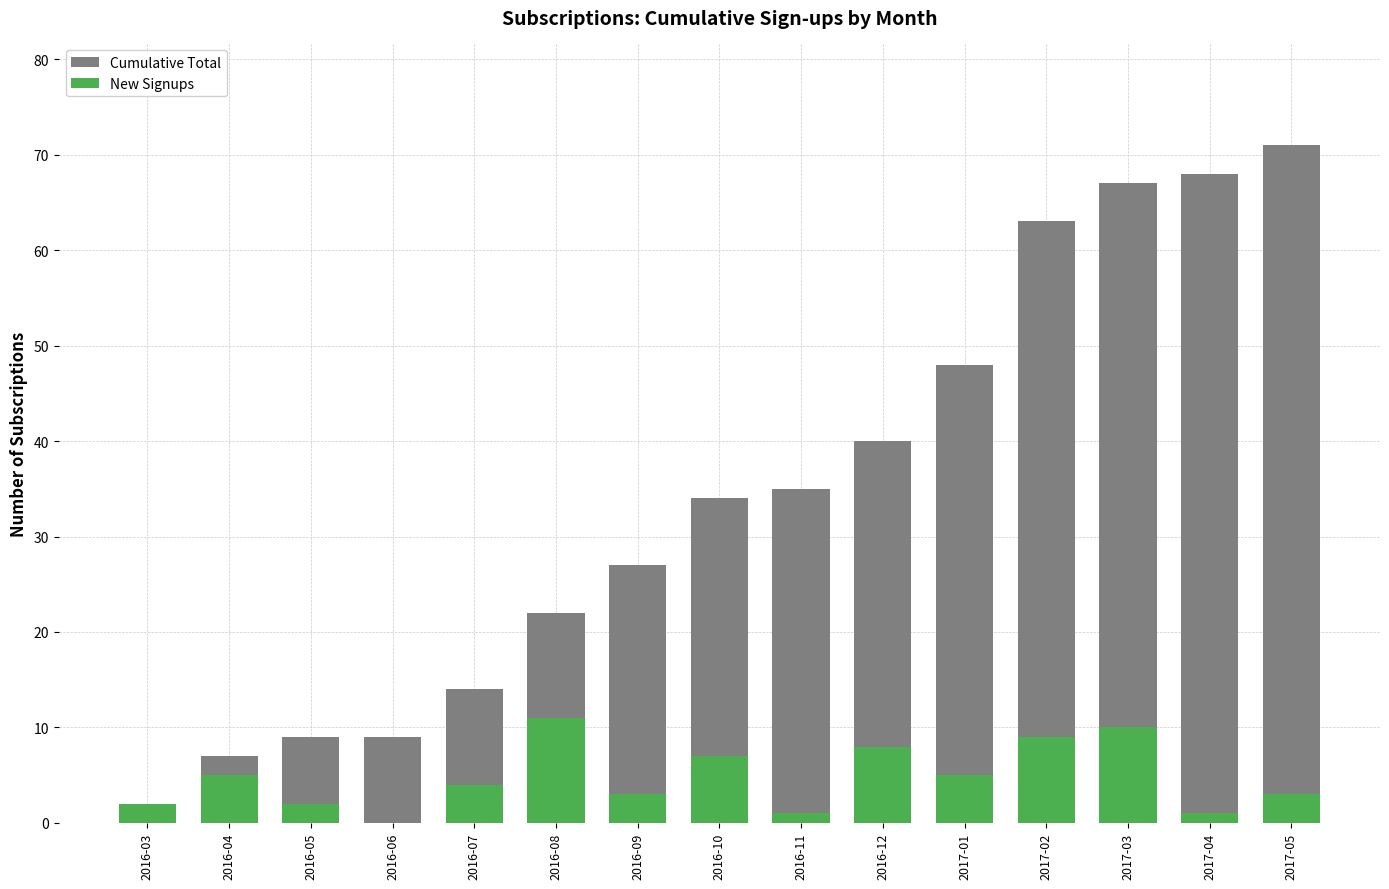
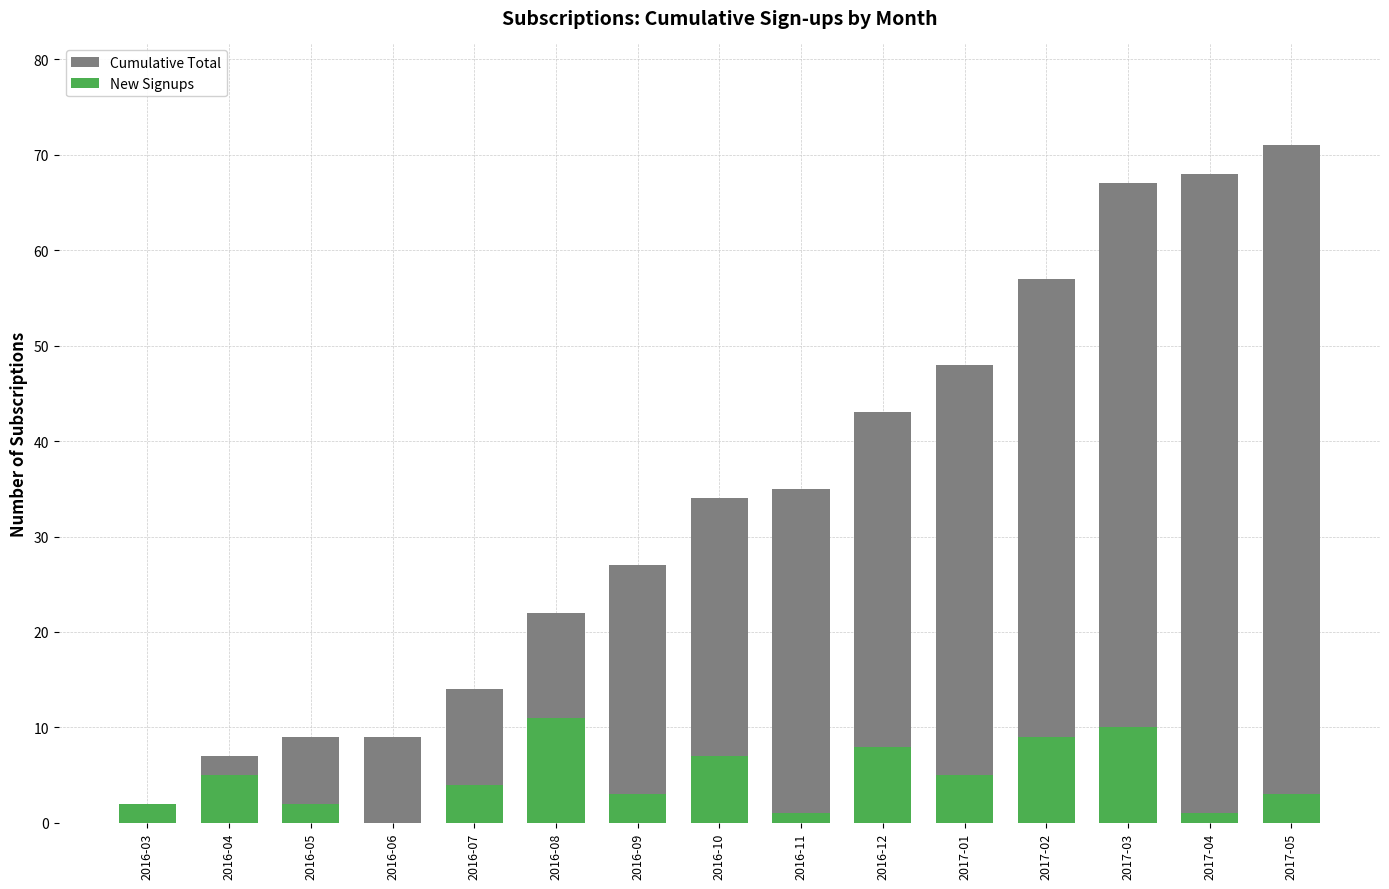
Cumulative Total, 2016-12: 40 -> 43
Cumulative Total, 2017-02: 63 -> 57
